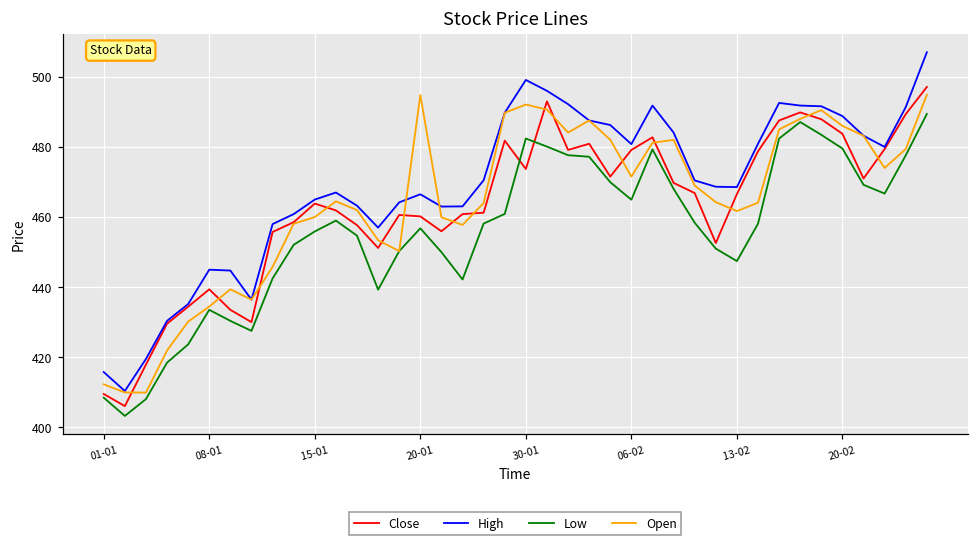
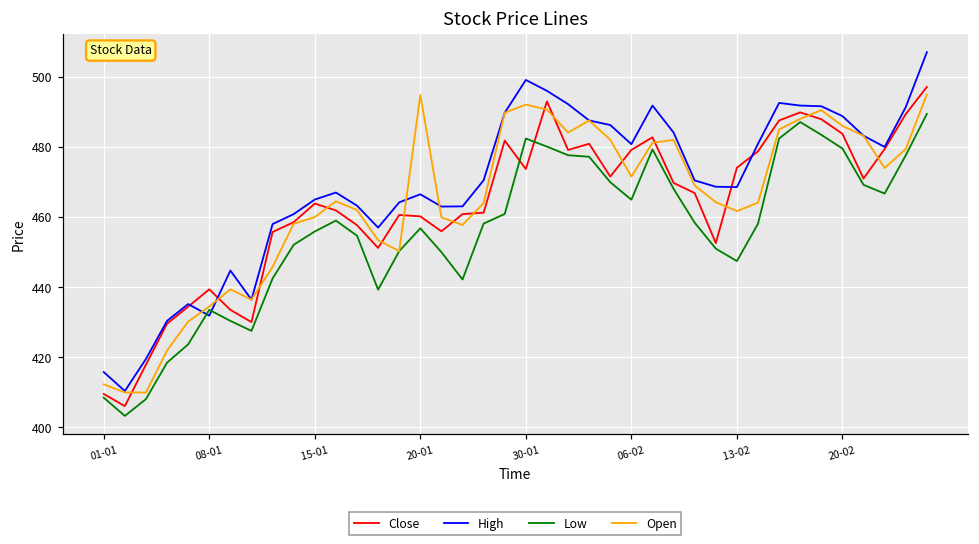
High, 08-01: 445 -> 432
Close, 13-02: 467 -> 474
